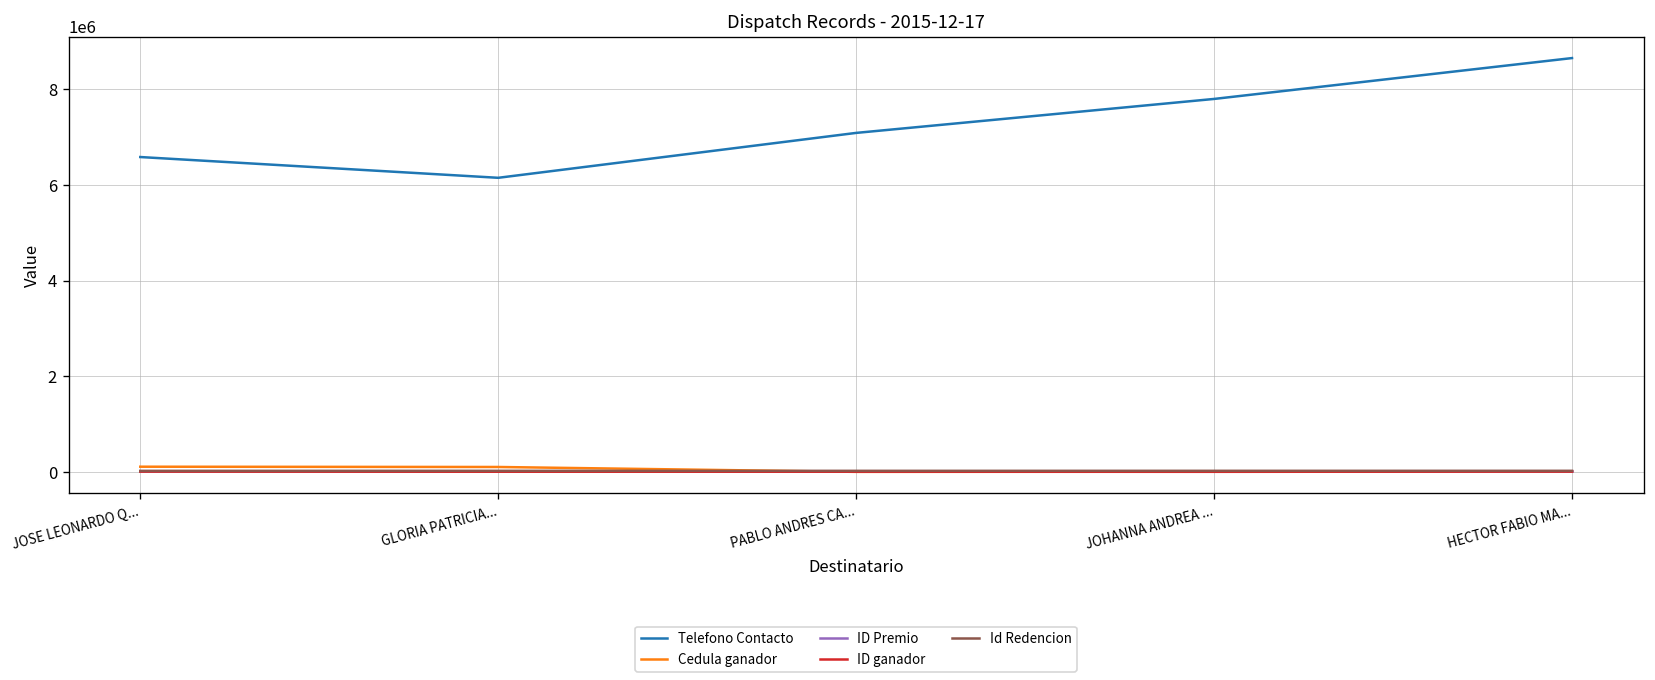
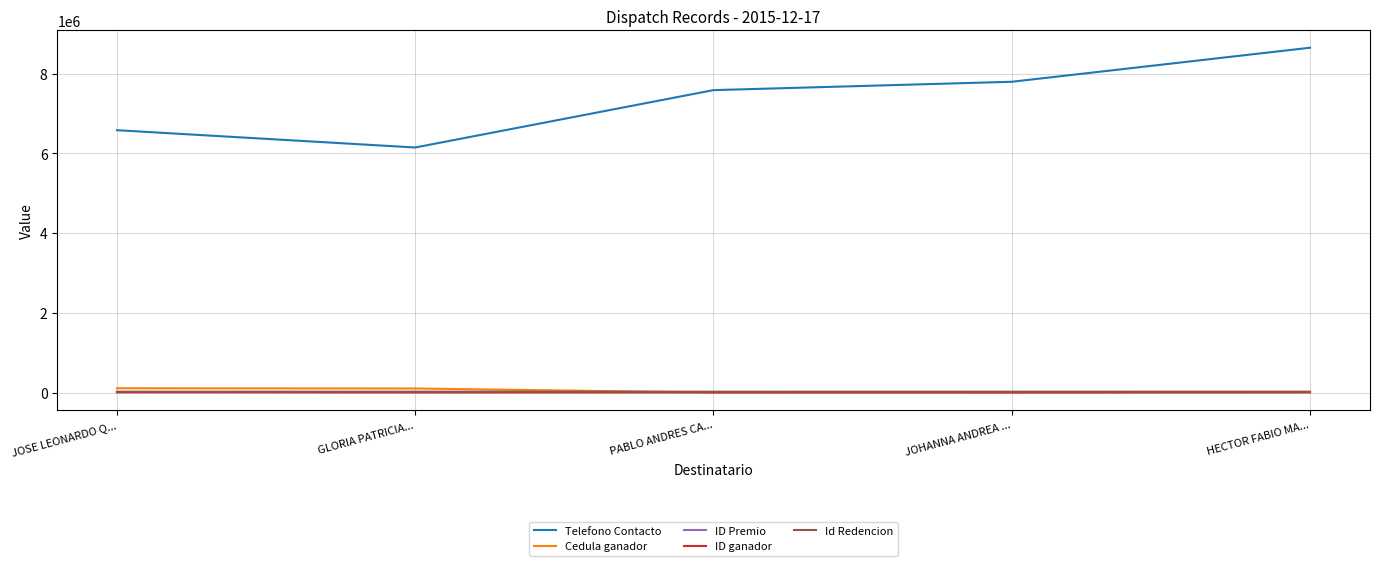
Telefono Contacto, PABLO ANDRES CA...: 7100000 -> 7600000
